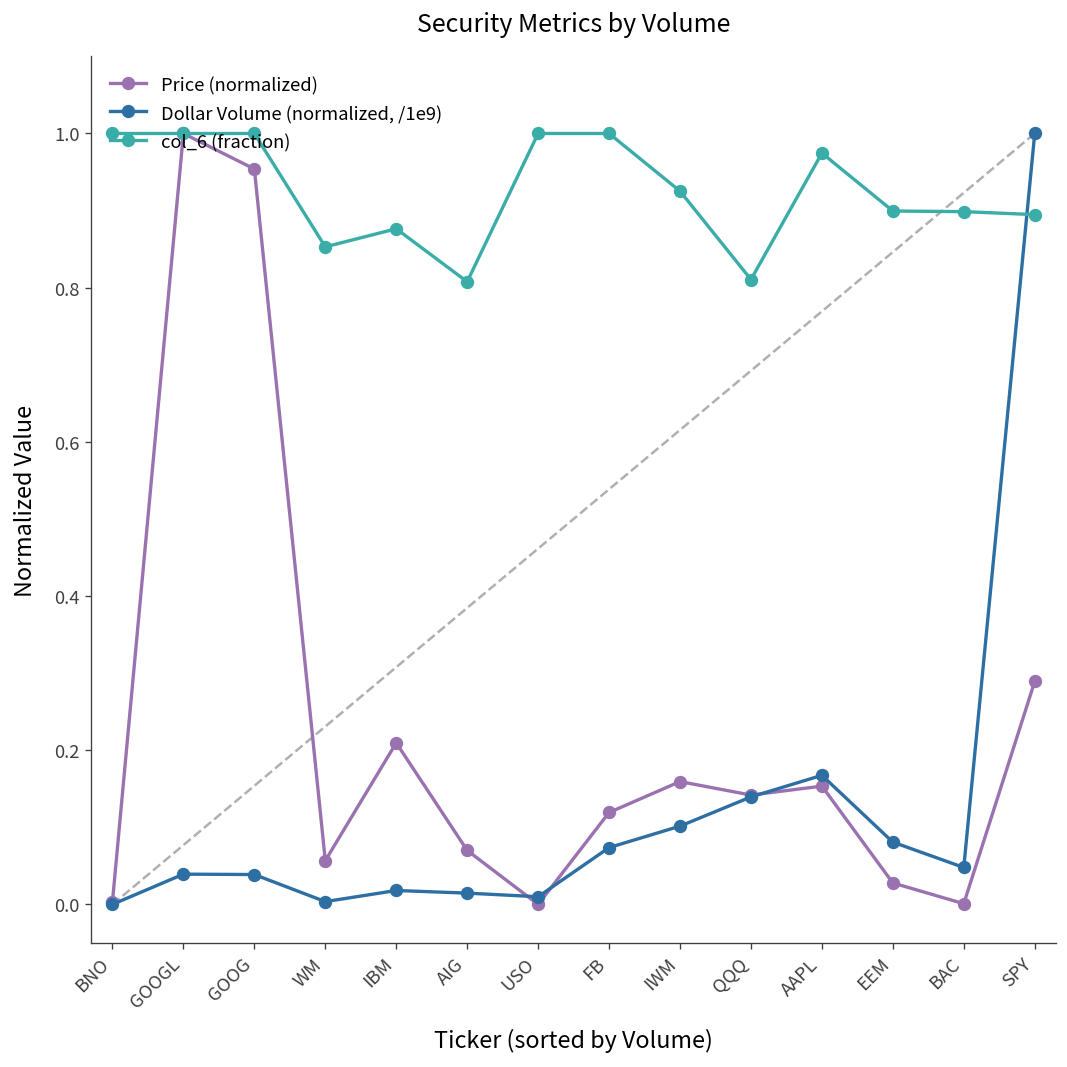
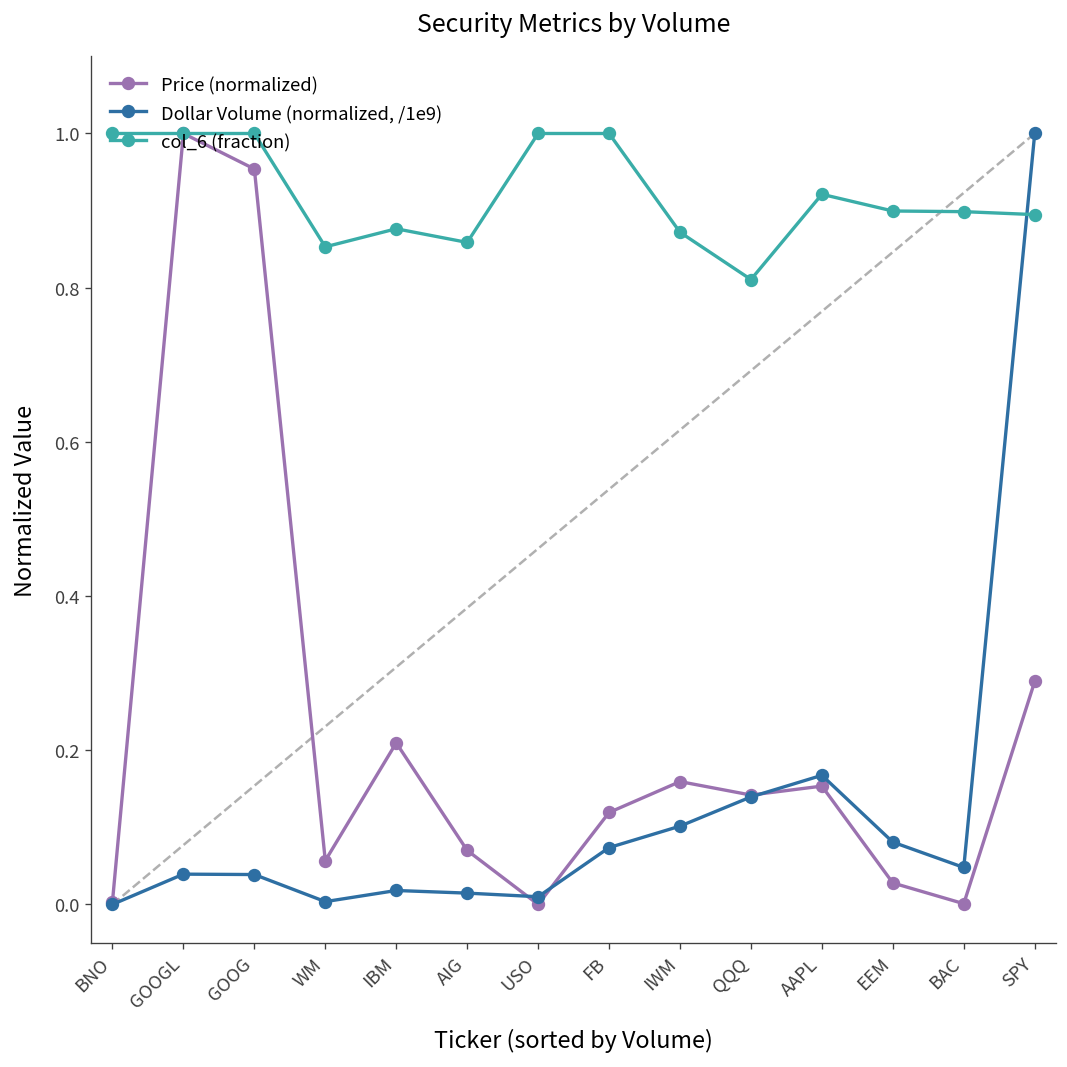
col_6 (fraction), AIG: 0.81 -> 0.86
col_6 (fraction), IWM: 0.93 -> 0.87
col_6 (fraction), AAPL: 0.97 -> 0.92
